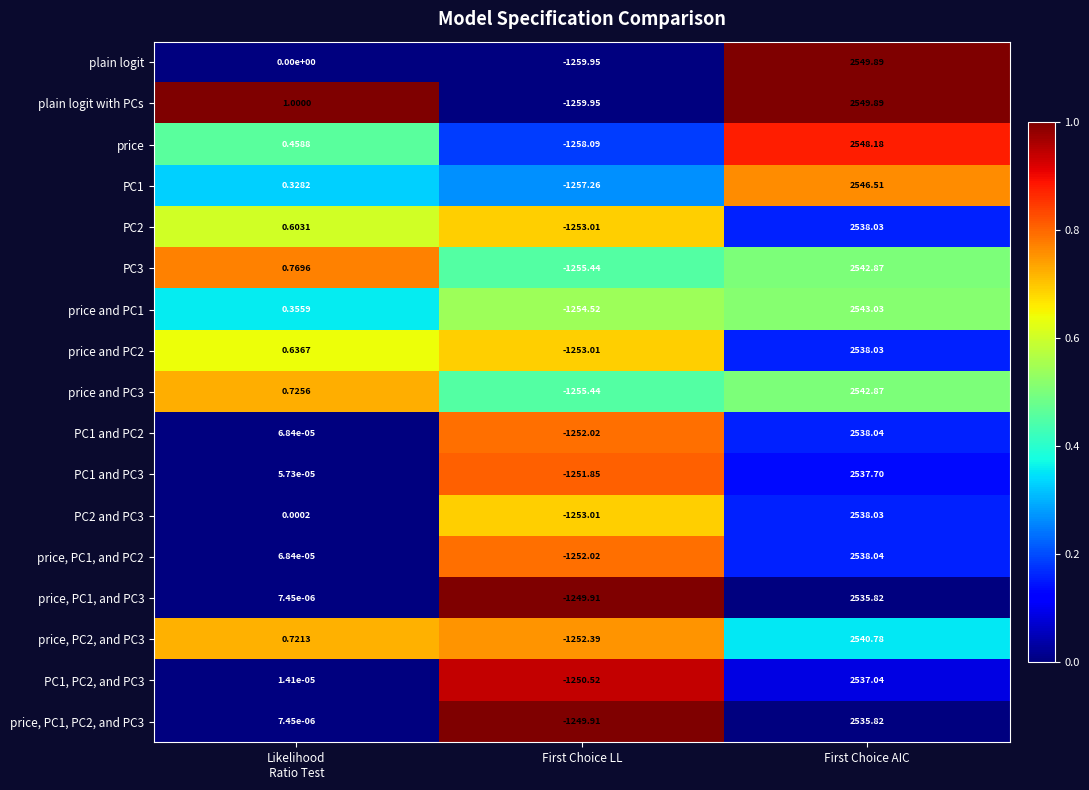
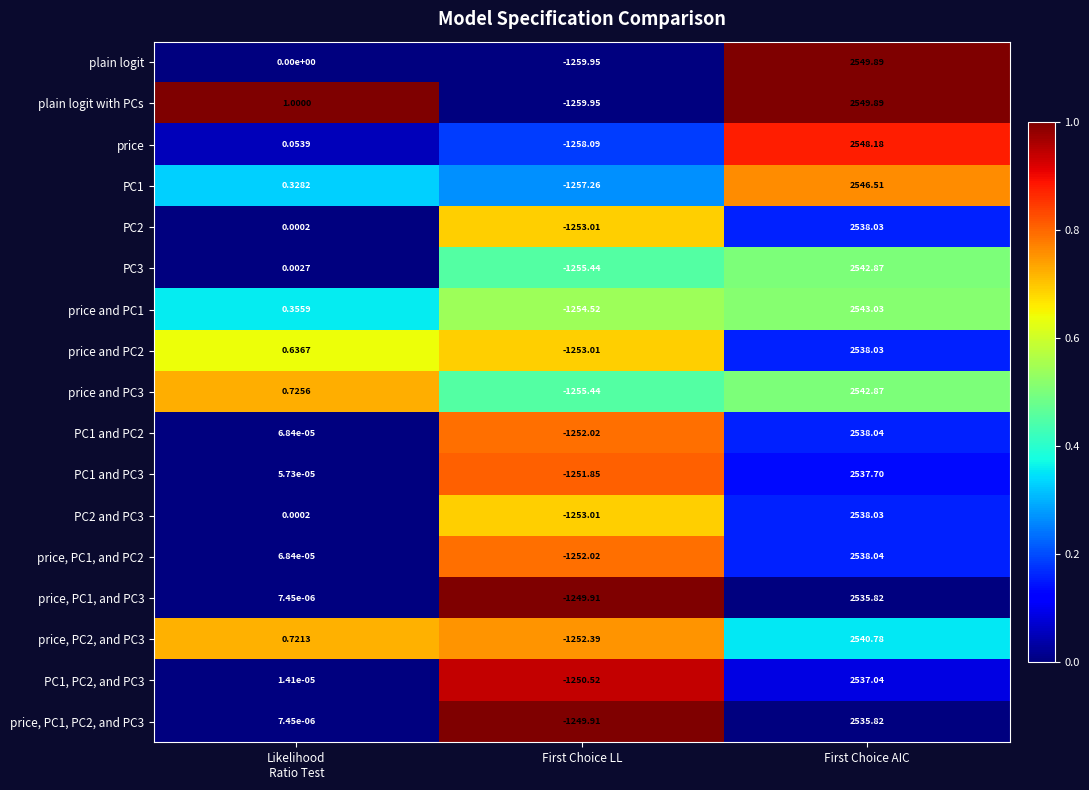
price, Likelihood Ratio Test: 0.4588 -> 0.0539
PC2, Likelihood Ratio Test: 0.6031 -> 0.0002
PC3, Likelihood Ratio Test: 0.7696 -> 0.0027
